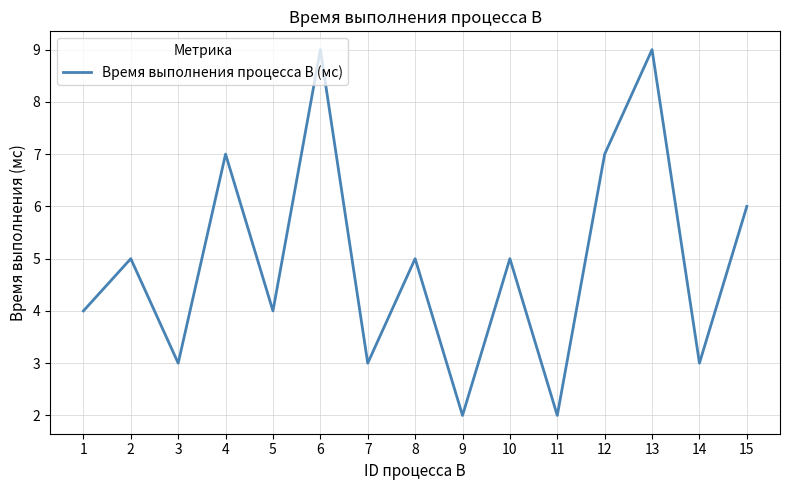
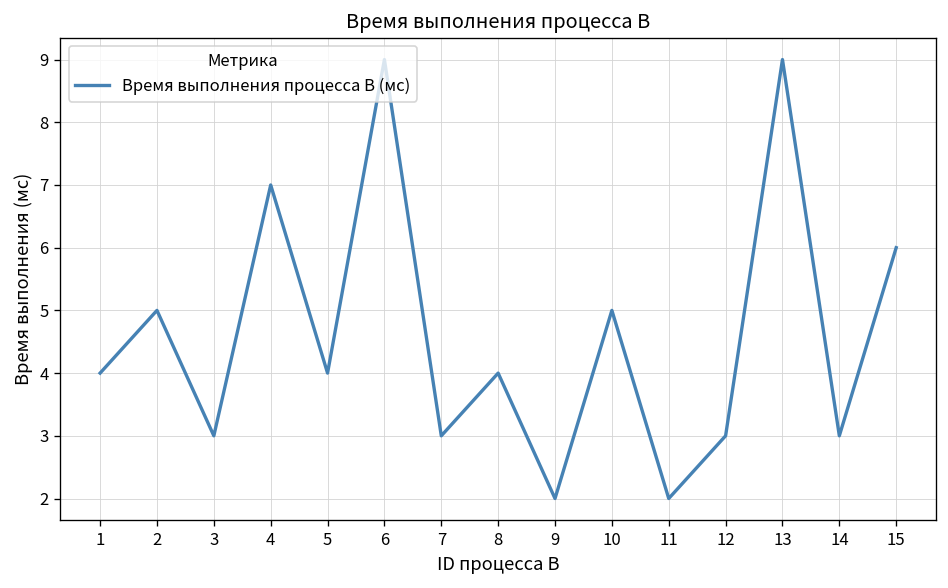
8: 5 -> 4
12: 7 -> 3
